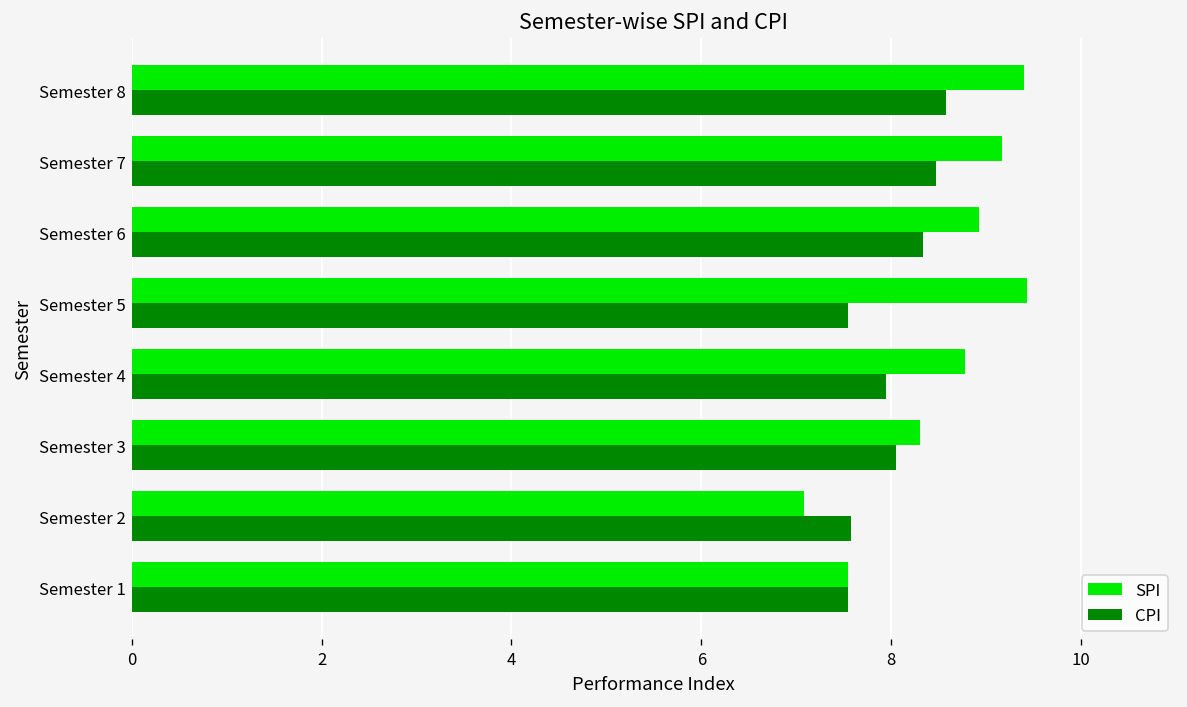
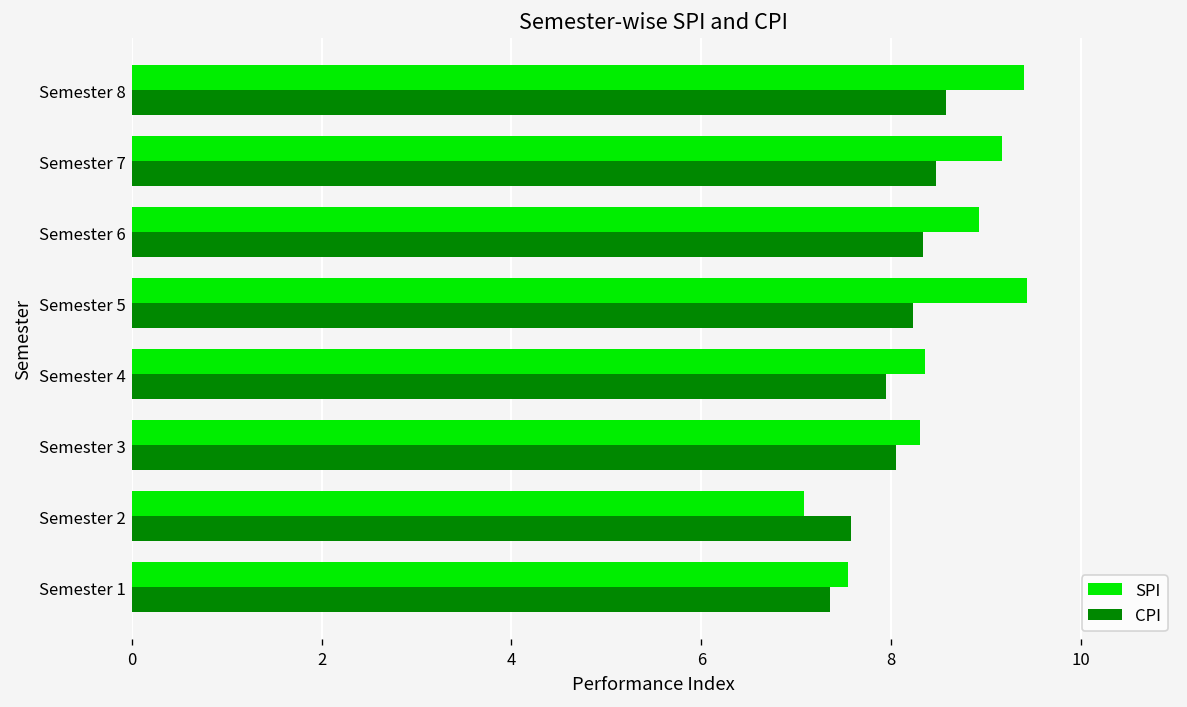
CPI, Semester 5: 7.6 -> 8.2
SPI, Semester 4: 8.8 -> 8.4
CPI, Semester 1: 7.6 -> 7.4
